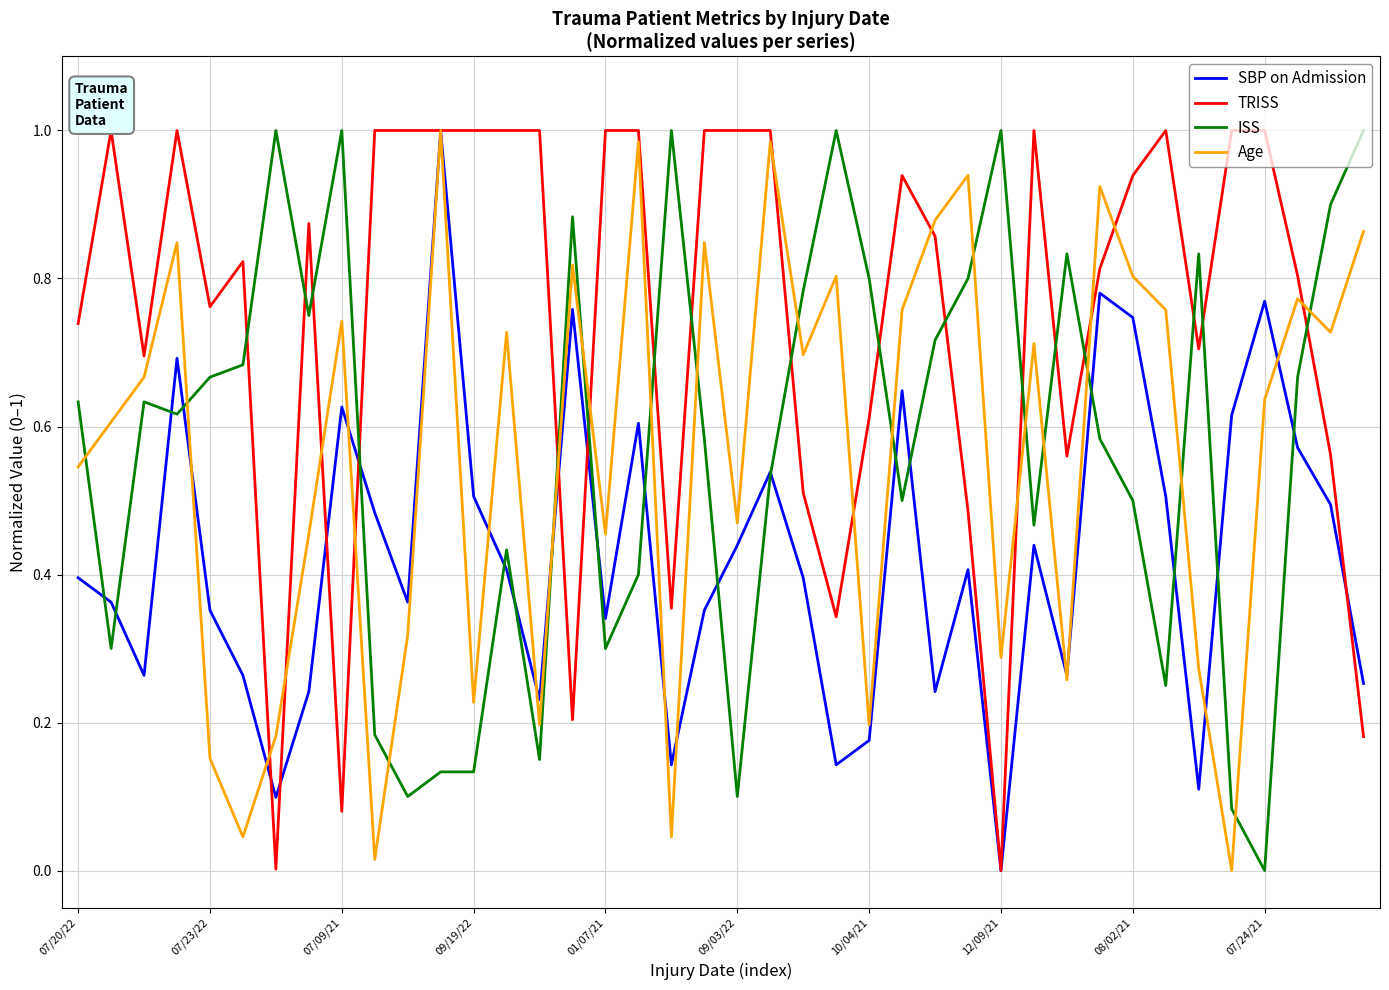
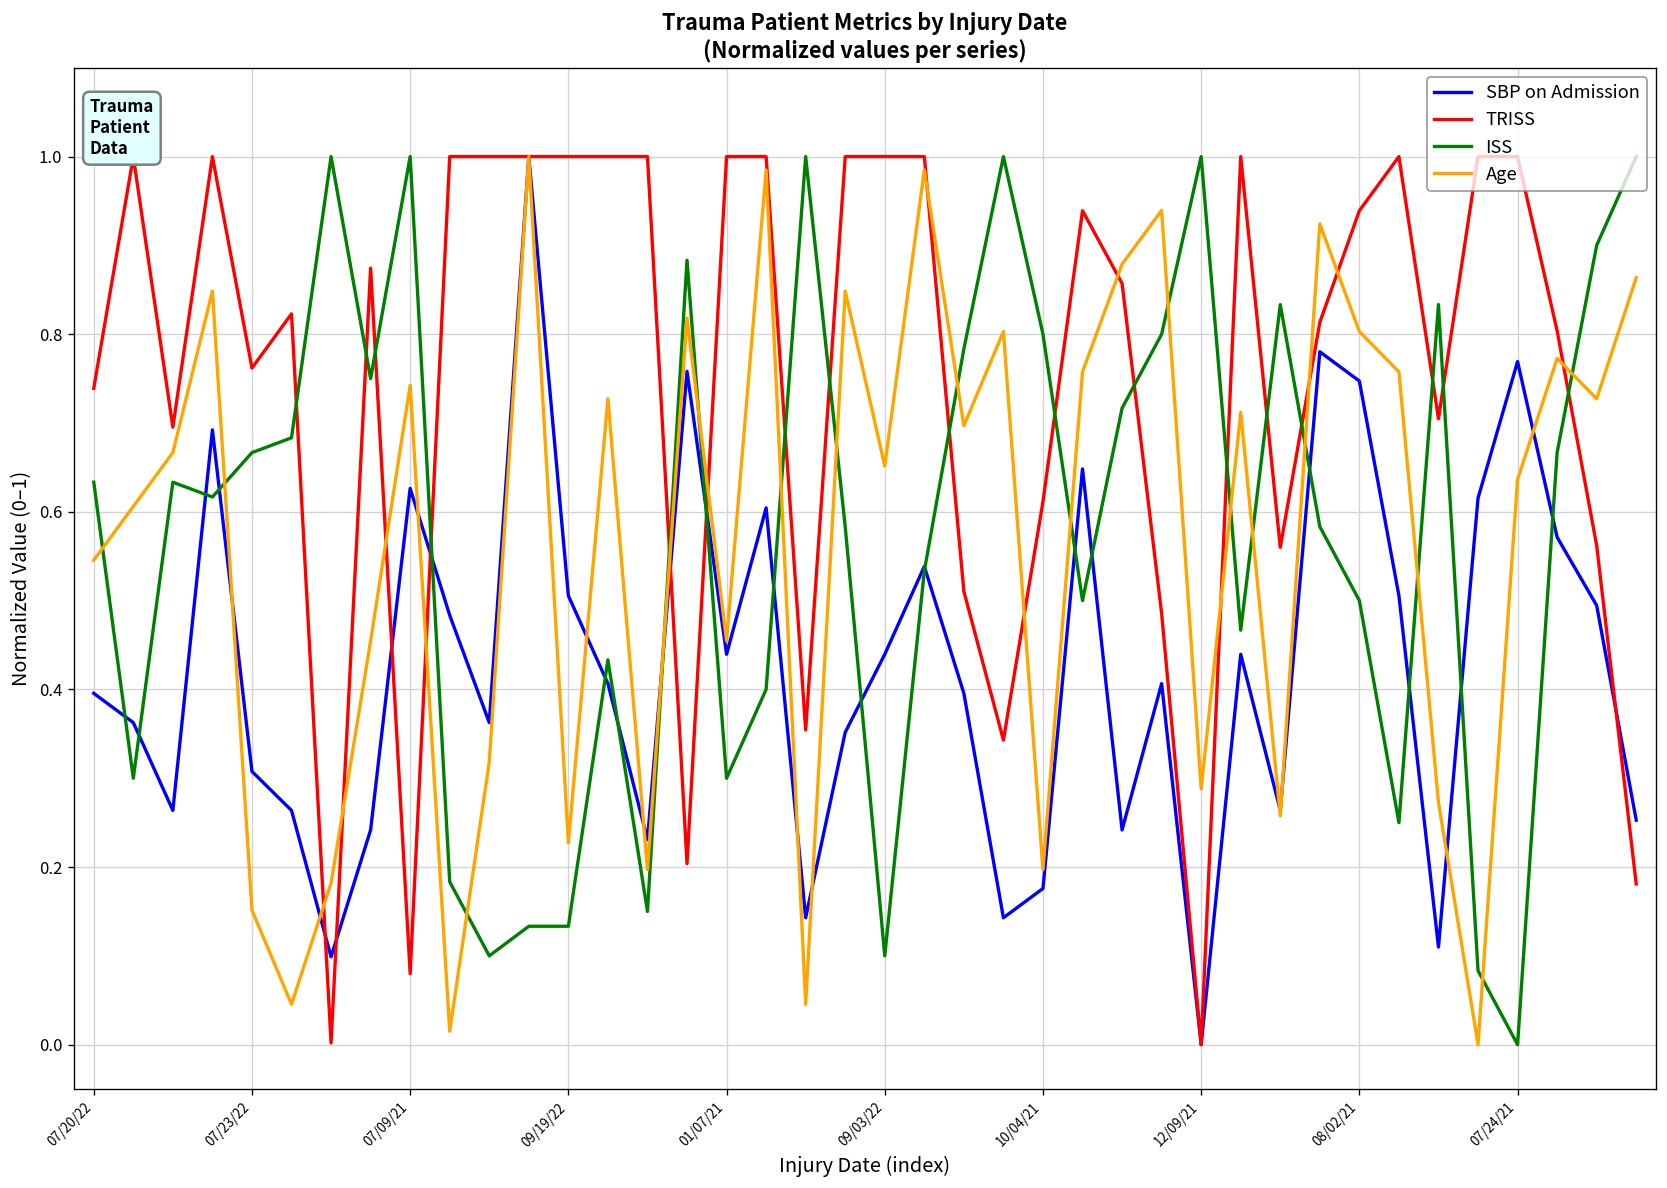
SBP on Admission, 07/23/22: 0.35 -> 0.31
SBP on Admission, 01/07/21: 0.34 -> 0.44
Age, 09/03/22: 0.47 -> 0.65
